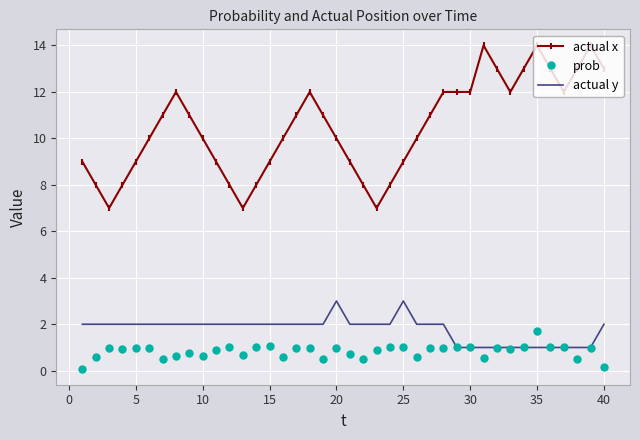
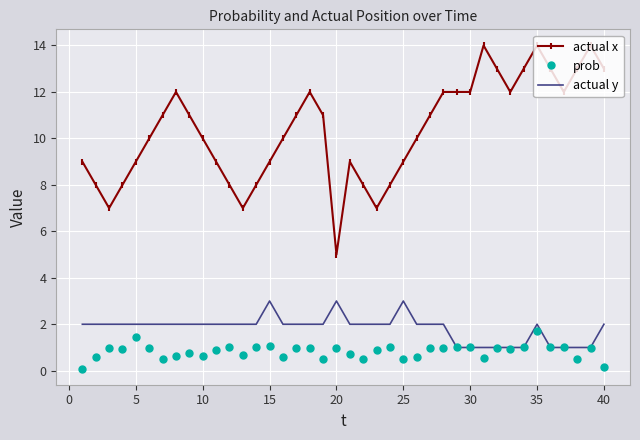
prob, 5: 1.0 -> 1.5
actual y, 15: 2 -> 3
actual x, 20: 10 -> 5
prob, 25: 1.0 -> 0.5
actual y, 35: 1 -> 2
